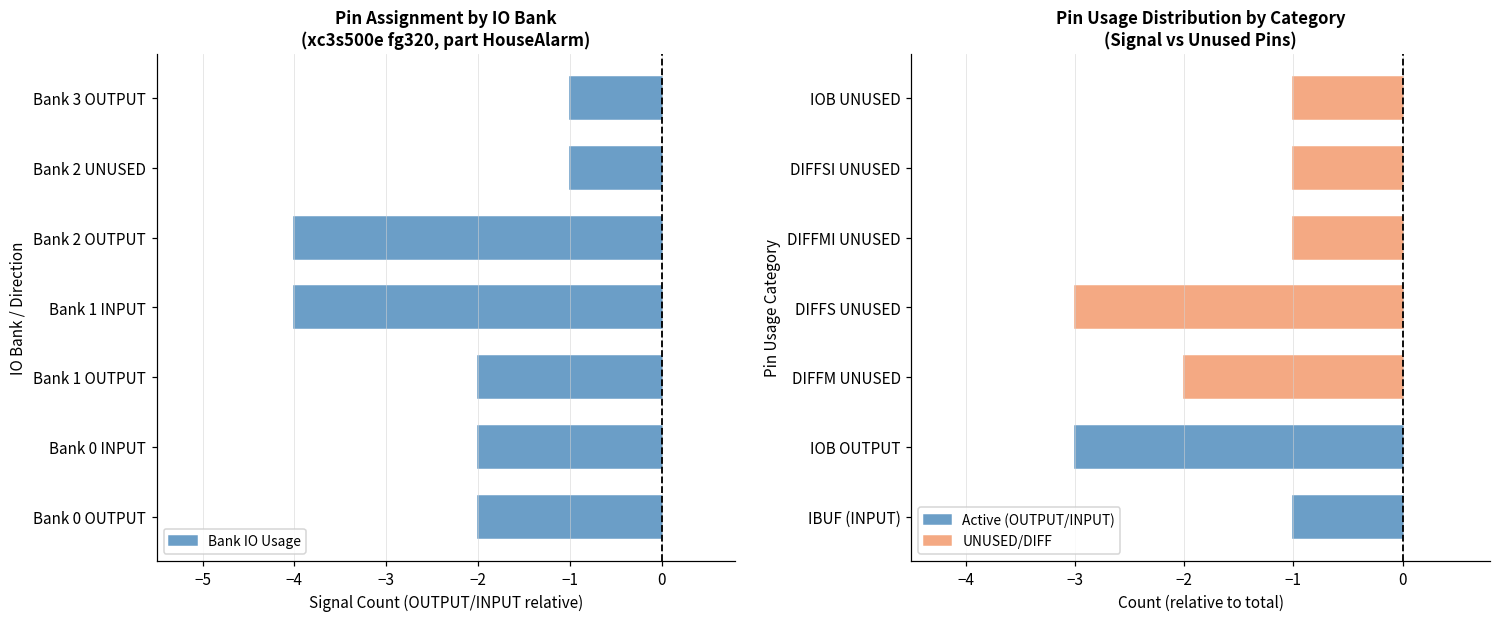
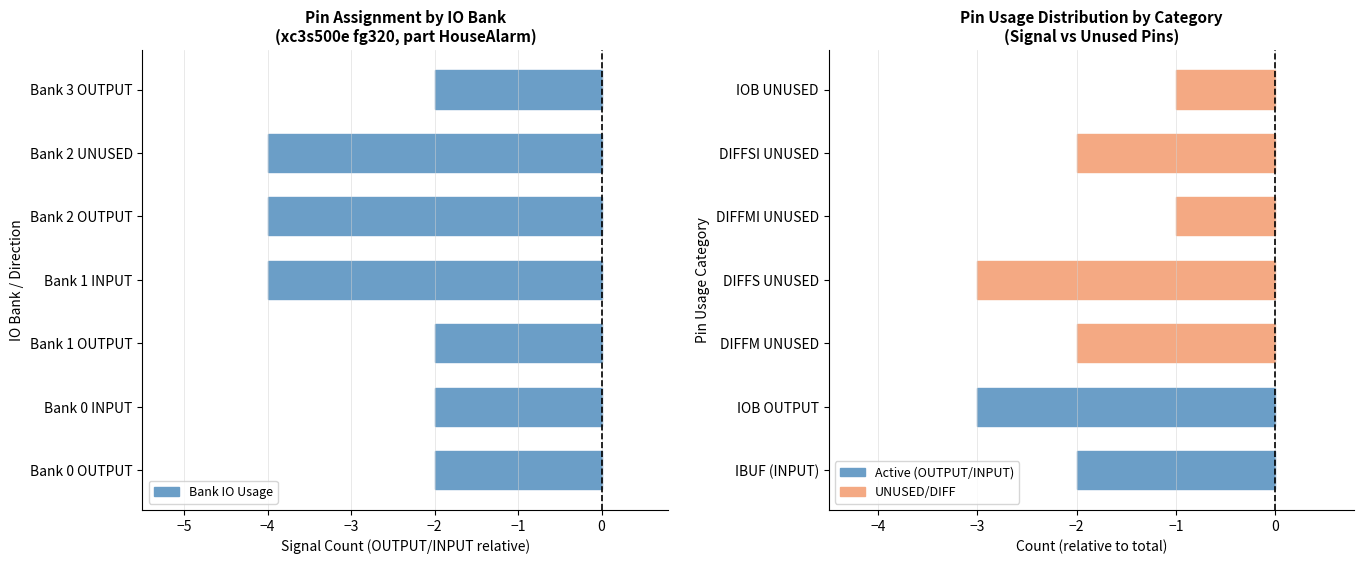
Pin Assignment by IO Bank (xc3s500e fg320, part HouseAlarm), Bank 3 OUTPUT: -1 -> -2
Pin Assignment by IO Bank (xc3s500e fg320, part HouseAlarm), Bank 2 UNUSED: -1 -> -4
Pin Usage Distribution by Category (Signal vs Unused Pins), DIFFSI UNUSED: -1 -> -2
Pin Usage Distribution by Category (Signal vs Unused Pins), IBUF (INPUT): -1 -> -2
